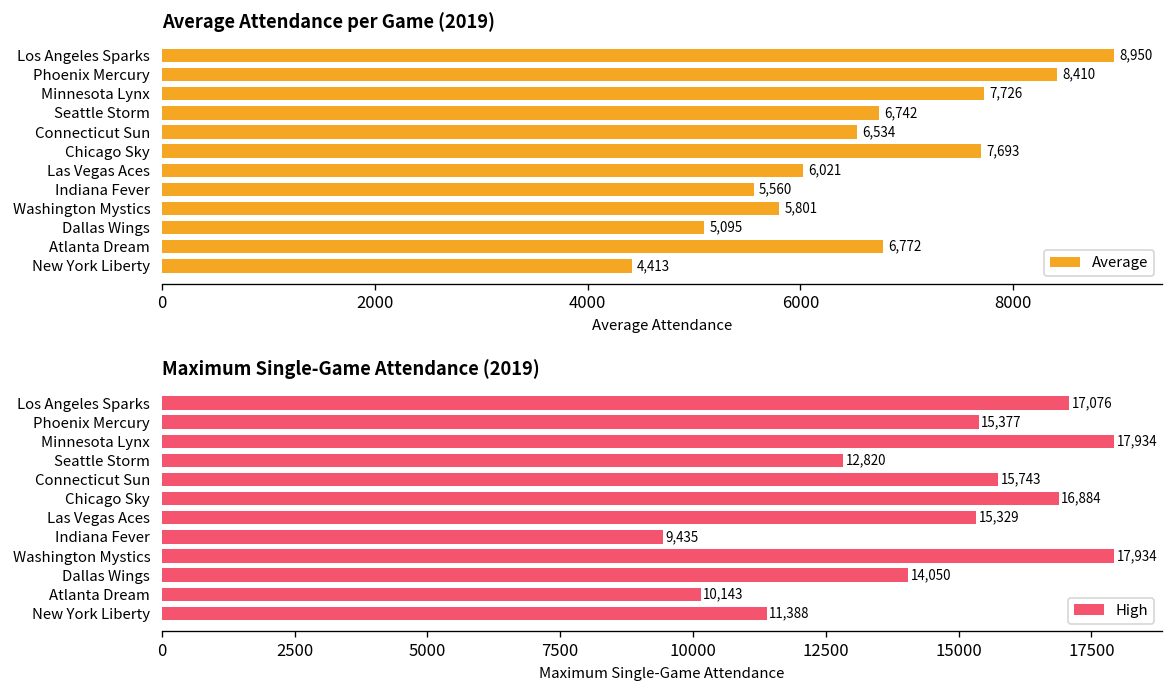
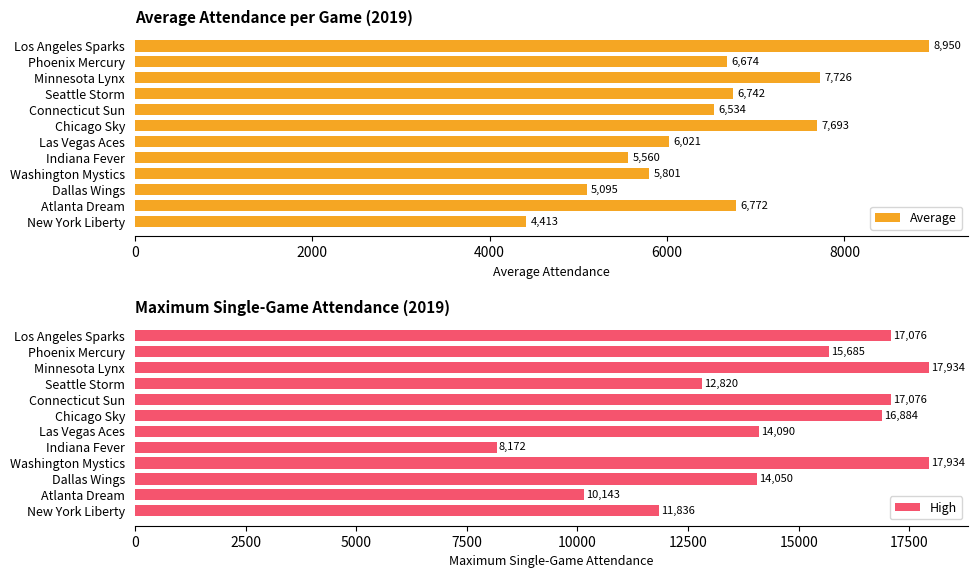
Average Attendance per Game (2019), Phoenix Mercury: 8,410 -> 6,674
Maximum Single-Game Attendance (2019), Phoenix Mercury: 15,377 -> 15,685
Maximum Single-Game Attendance (2019), Connecticut Sun: 15,743 -> 17,076
Maximum Single-Game Attendance (2019), Las Vegas Aces: 15,329 -> 14,090
Maximum Single-Game Attendance (2019), Indiana Fever: 9,435 -> 8,172
Maximum Single-Game Attendance (2019), New York Liberty: 11,388 -> 11,836
